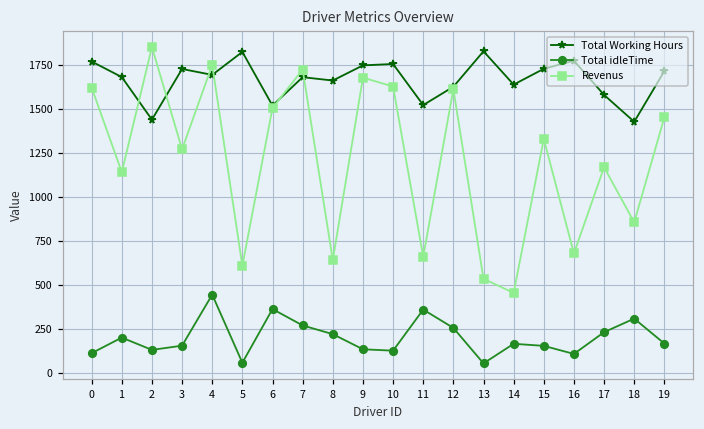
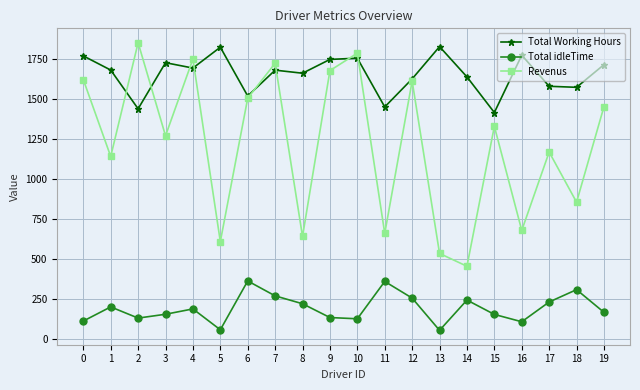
Total idleTime, 4: 440 -> 190
Revenus, 10: 1630 -> 1780
Total Working Hours, 11: 1520 -> 1450
Total idleTime, 14: 170 -> 240
Total Working Hours, 15: 1730 -> 1410
Total Working Hours, 18: 1430 -> 1570
